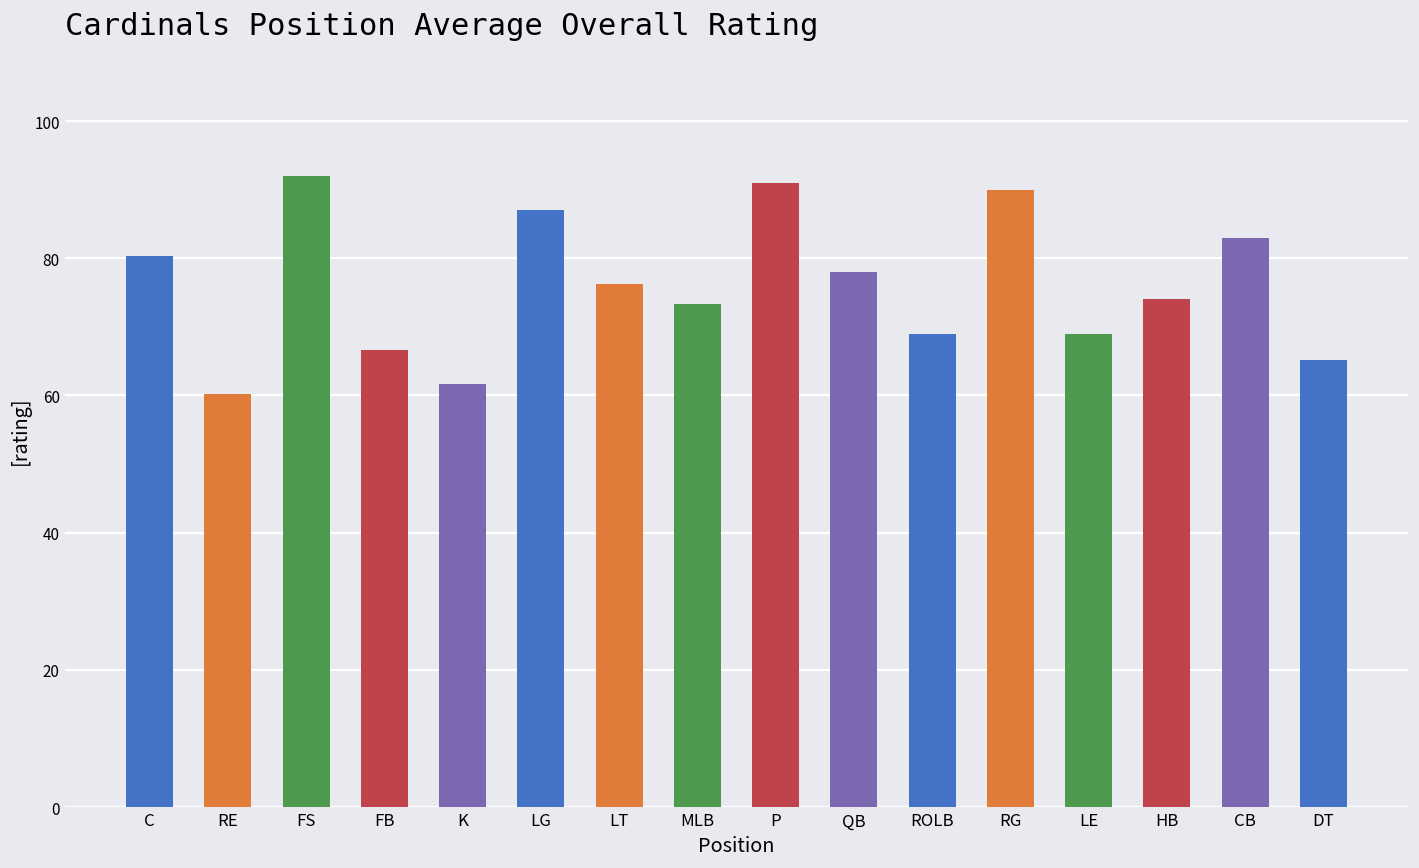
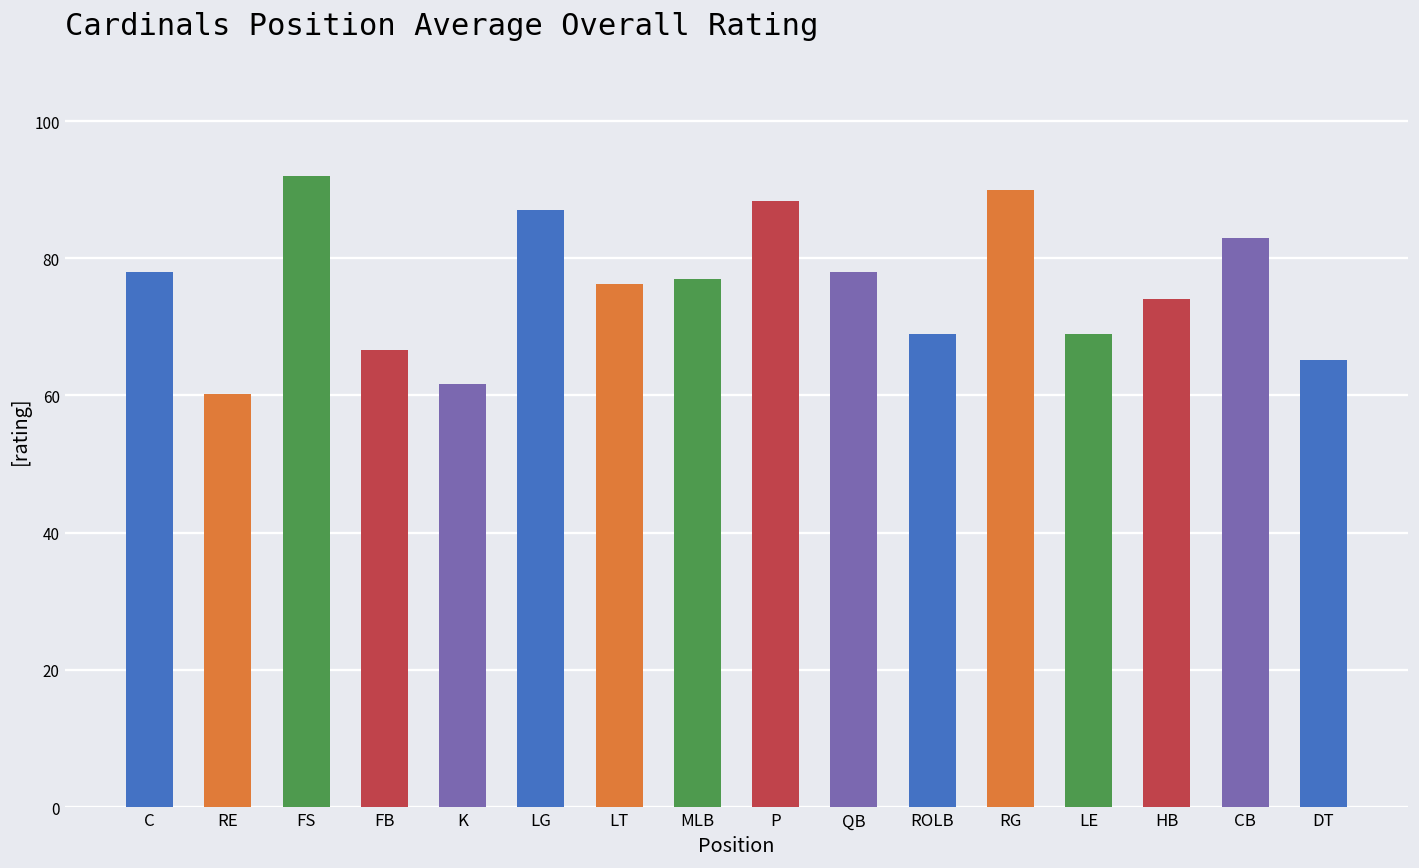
C: 80 -> 78
MLB: 73 -> 77
P: 91 -> 88
